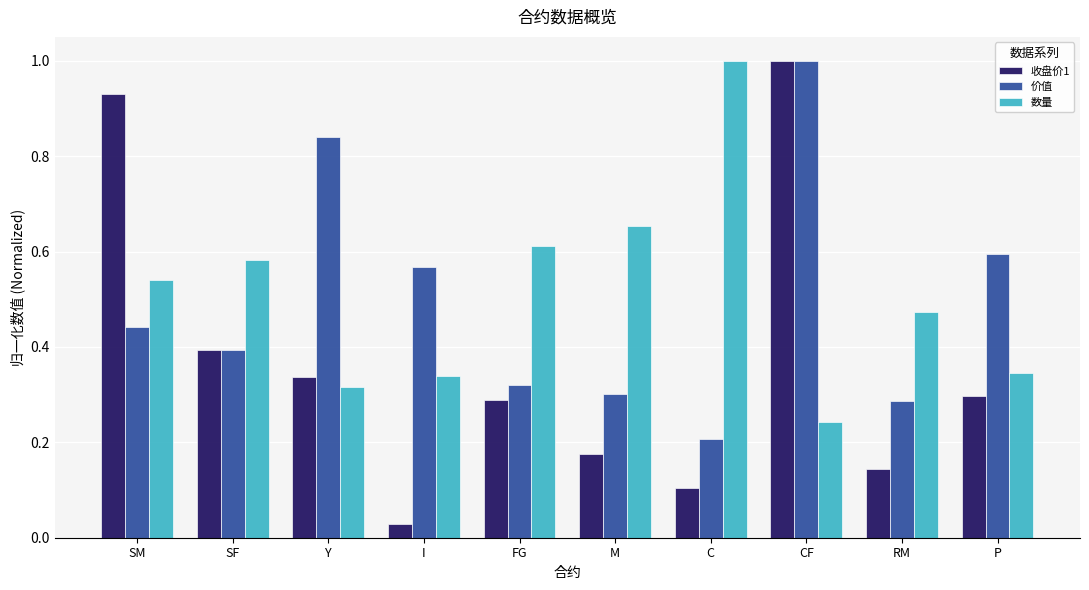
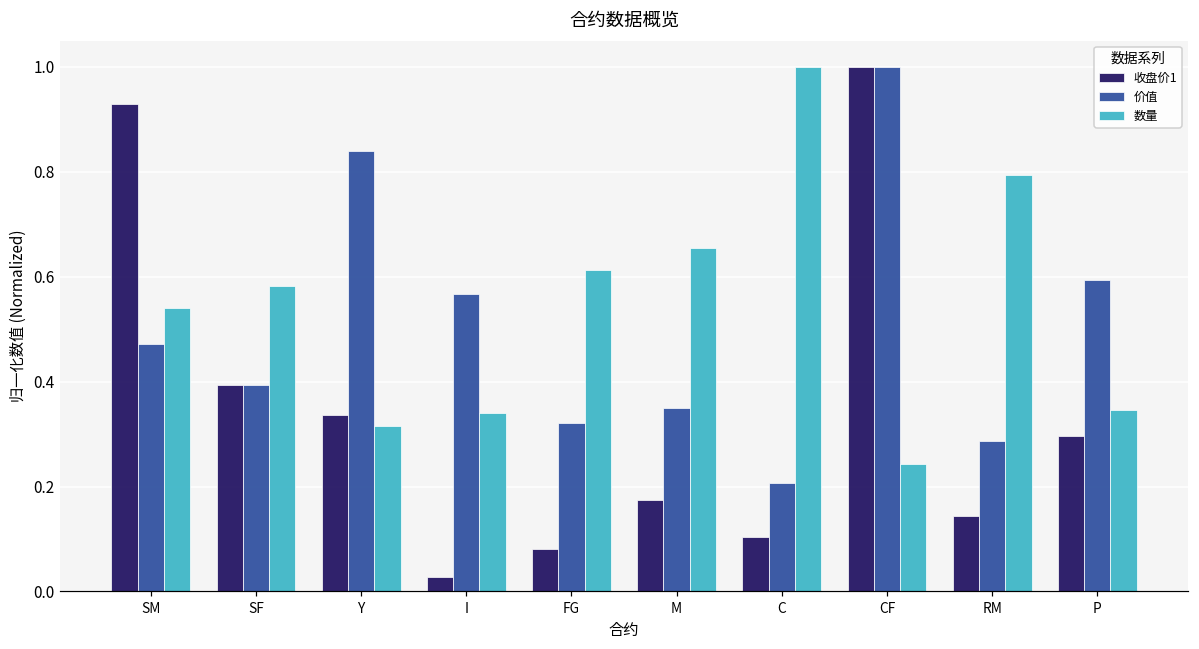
价值, SM: 0.44 -> 0.47
收盘价1, FG: 0.29 -> 0.08
价值, M: 0.30 -> 0.35
数量, RM: 0.47 -> 0.79
